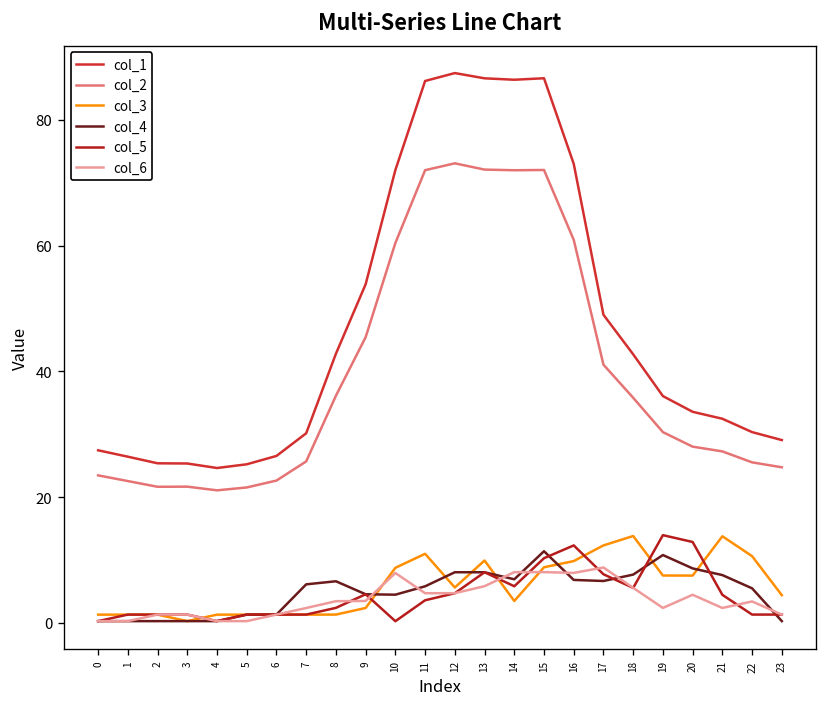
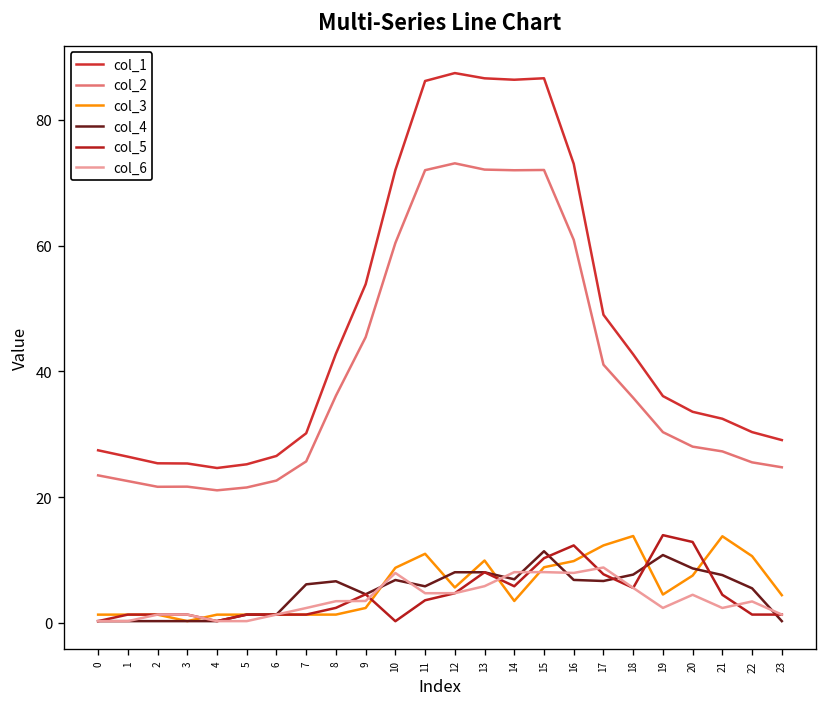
col_4, 10: 4 -> 7
col_3, 19: 8 -> 4
